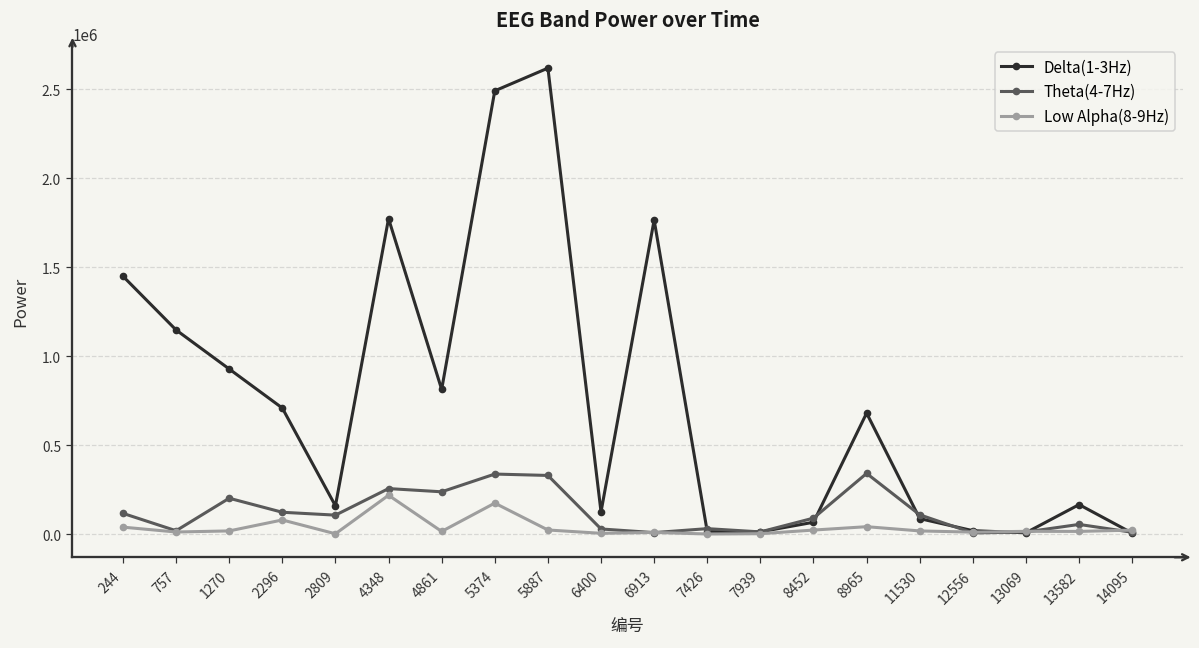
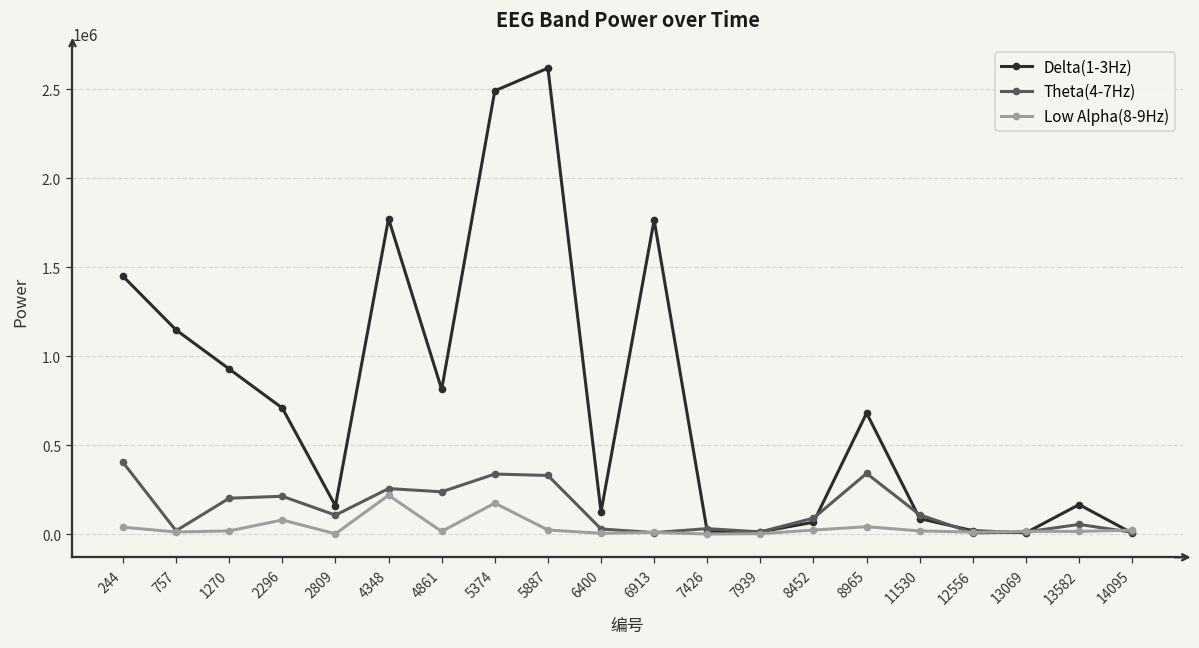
Theta(4-7Hz), 244: 120000 -> 400000
Theta(4-7Hz), 2296: 120000 -> 210000
